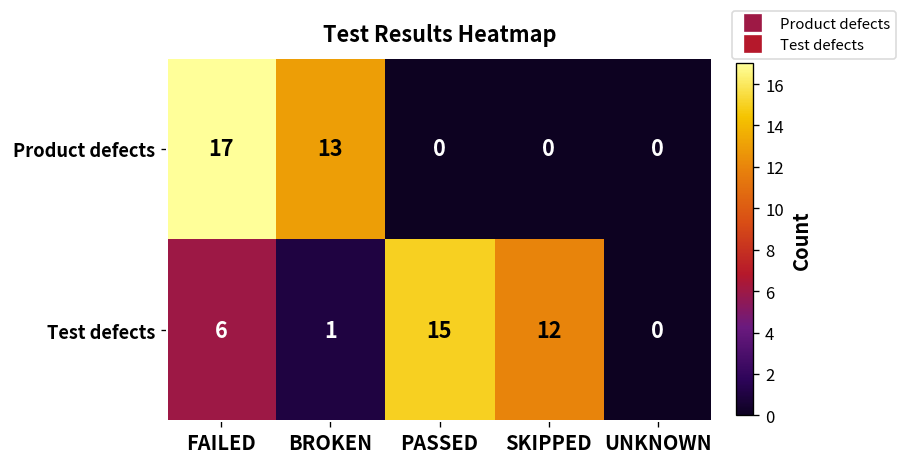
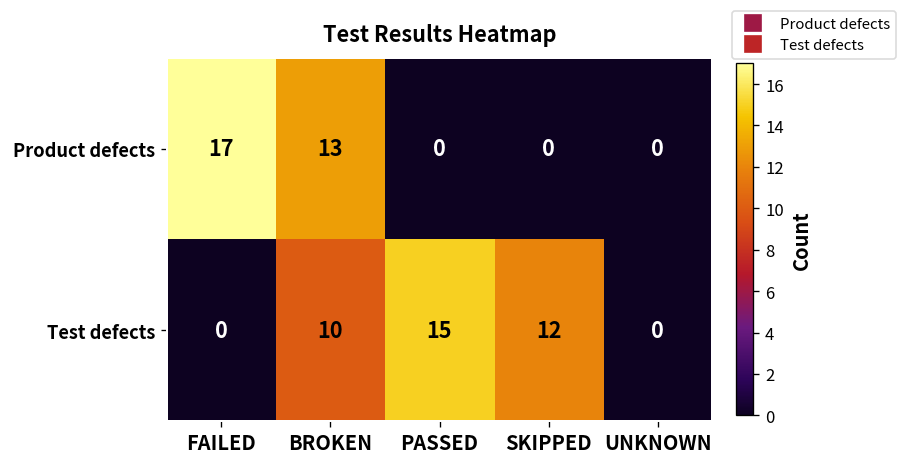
Test defects, FAILED: 6 -> 0
Test defects, BROKEN: 1 -> 10
